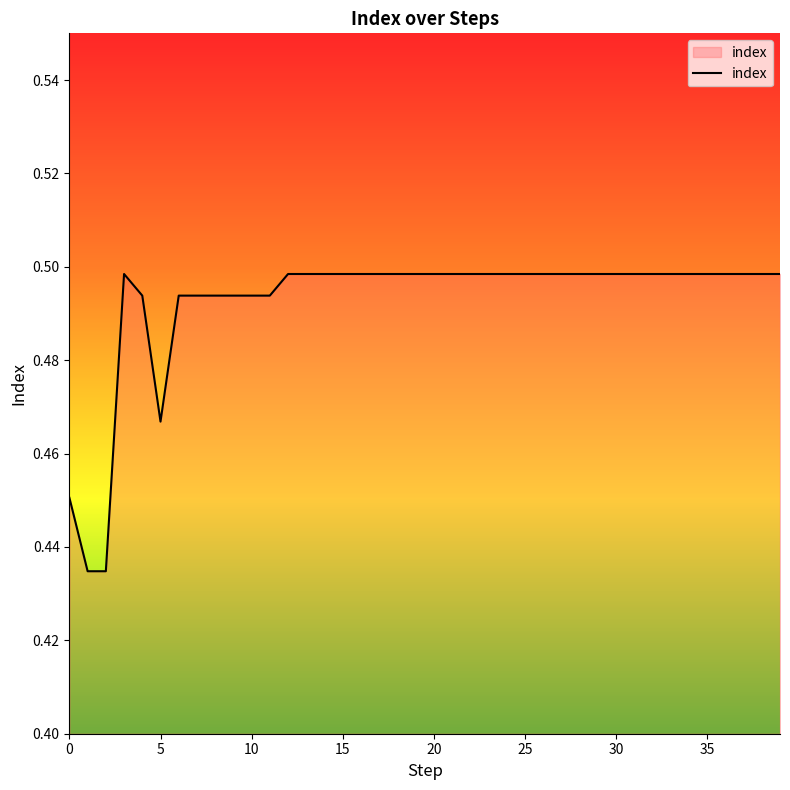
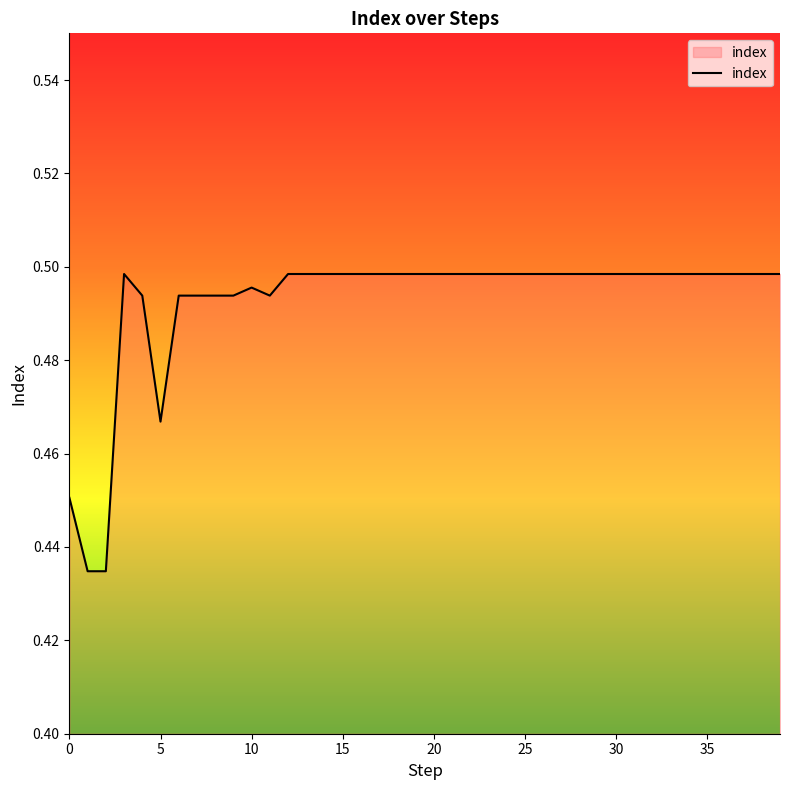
10: 0.494 -> 0.496
